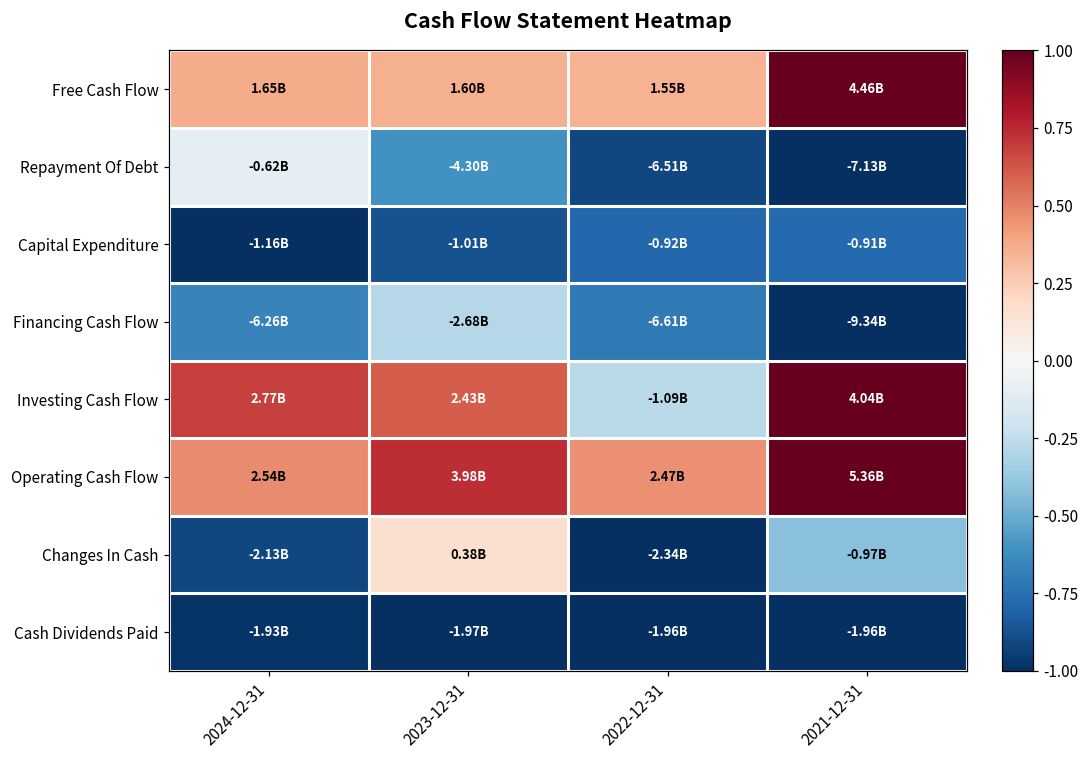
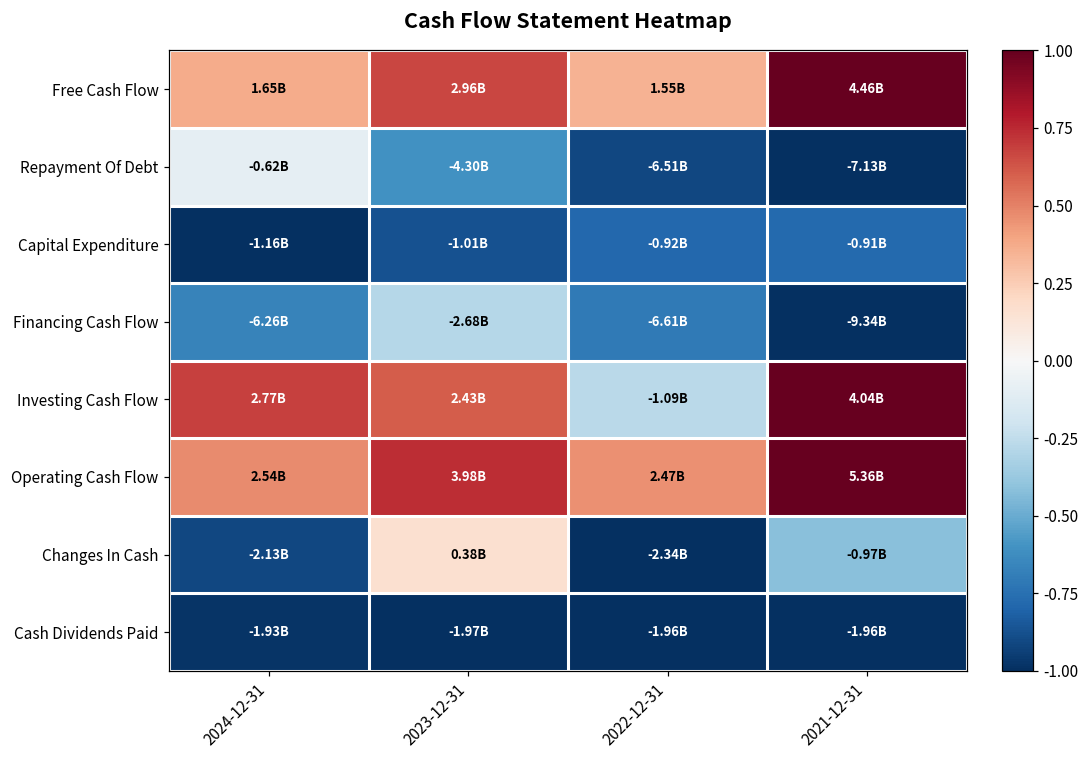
Free Cash Flow, 2023-12-31: 1.60B -> 2.96B
